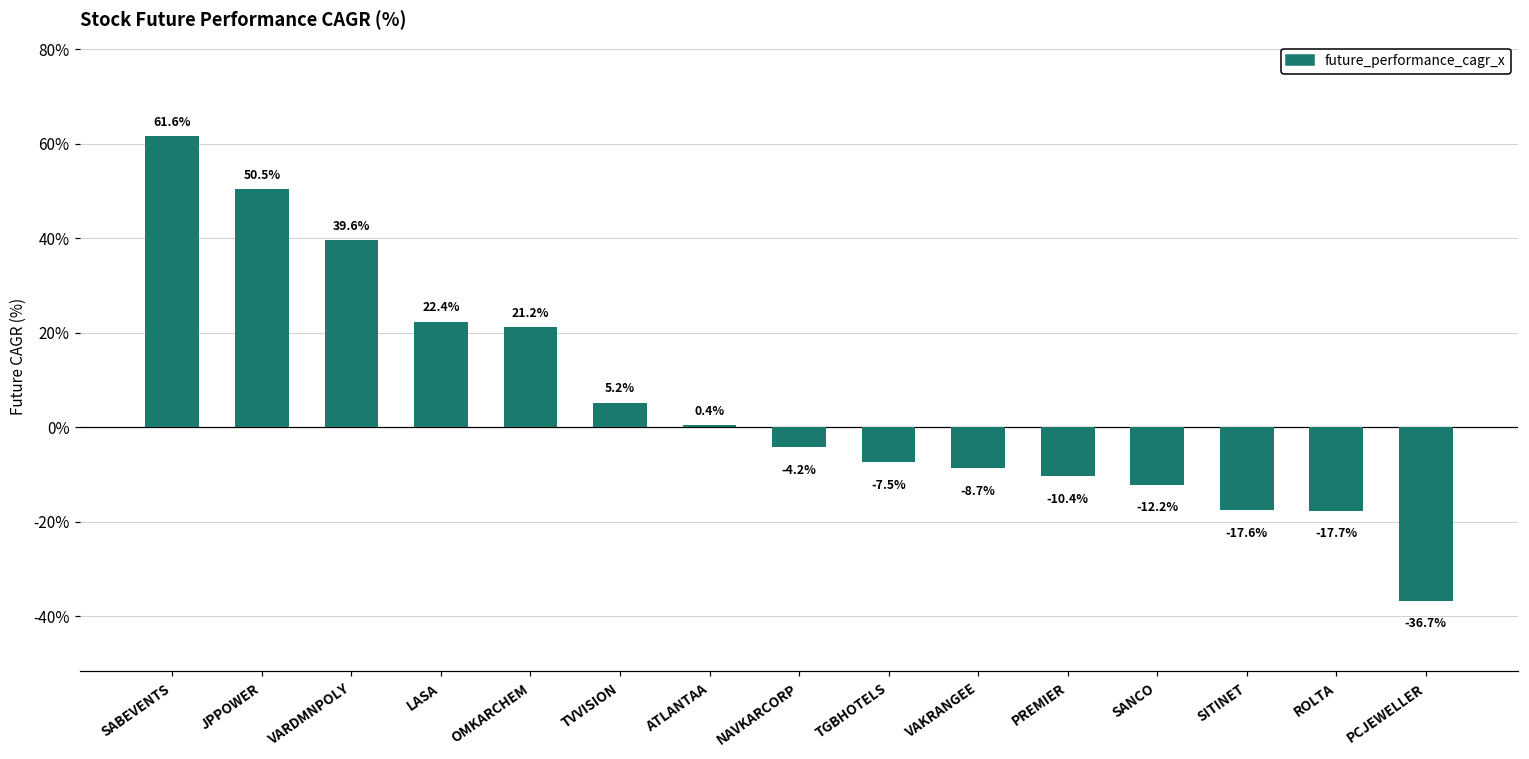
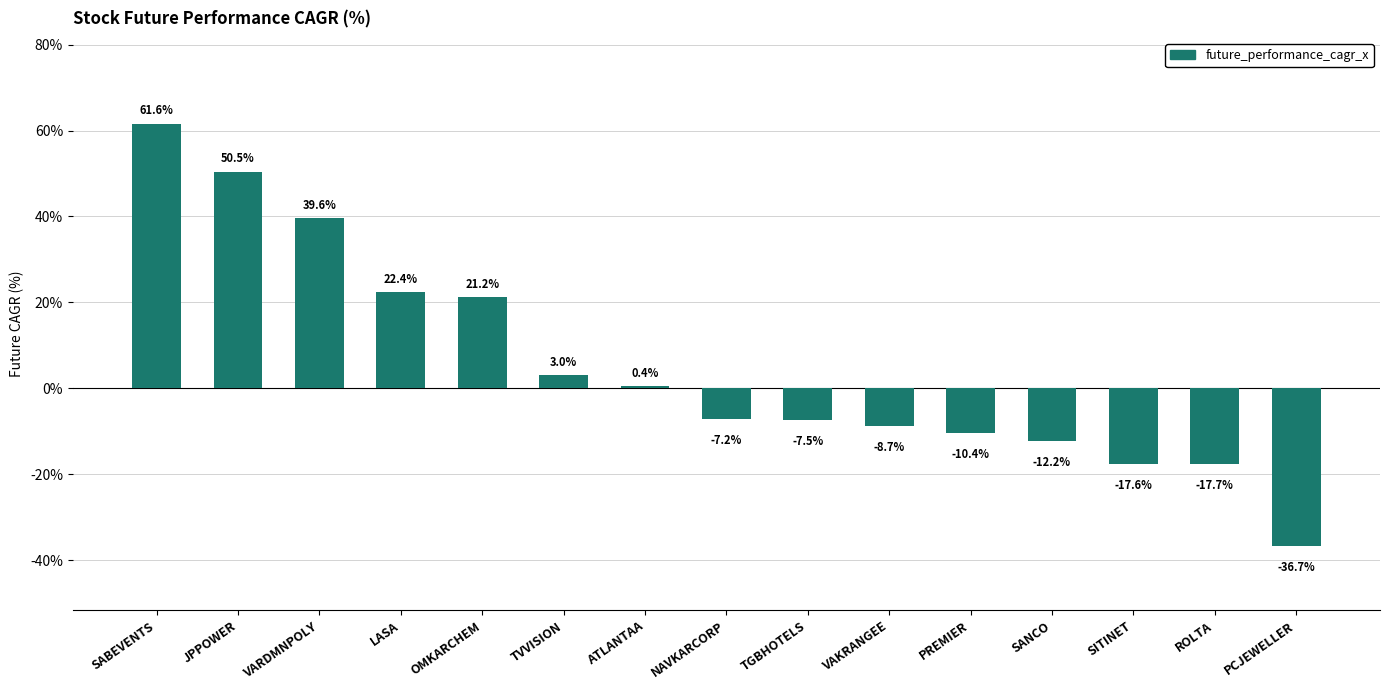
TVVISION: 5.2% -> 3.0%
NAVKARCORP: -4.2% -> -7.2%
